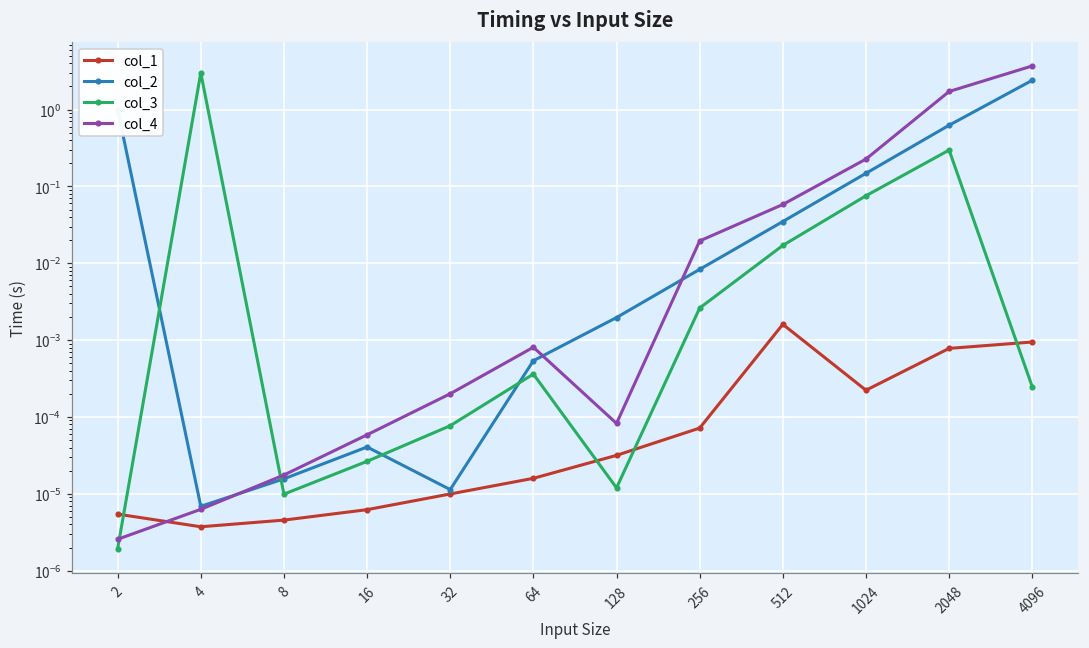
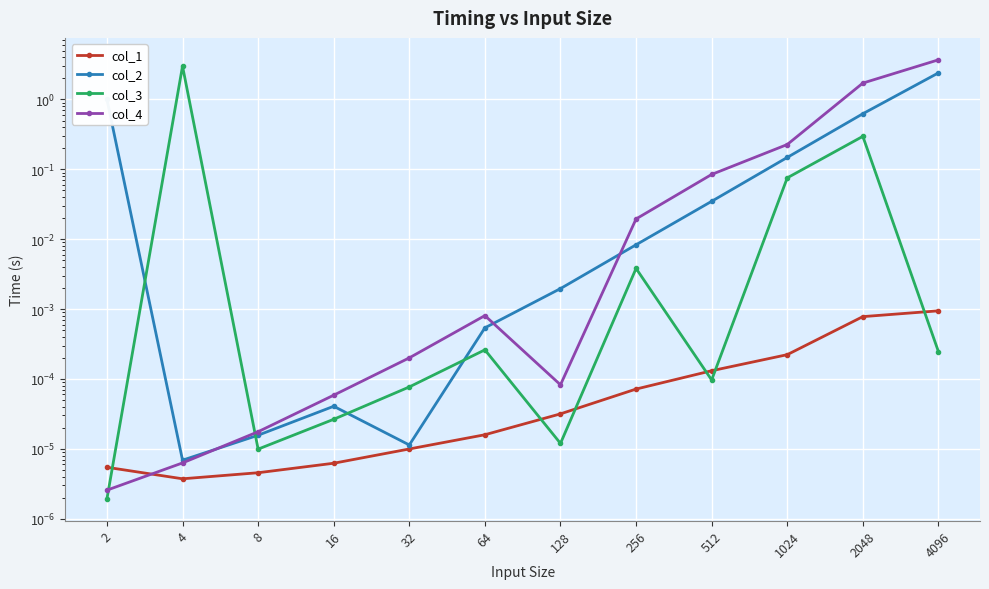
col_3, 64: 0.0004 -> 0.00026
col_3, 256: 0.0026 -> 0.004
col_1, 512: 0.0016 -> 0.00013
col_3, 512: 0.017 -> 0.00010
col_4, 512: 0.06 -> 0.08
